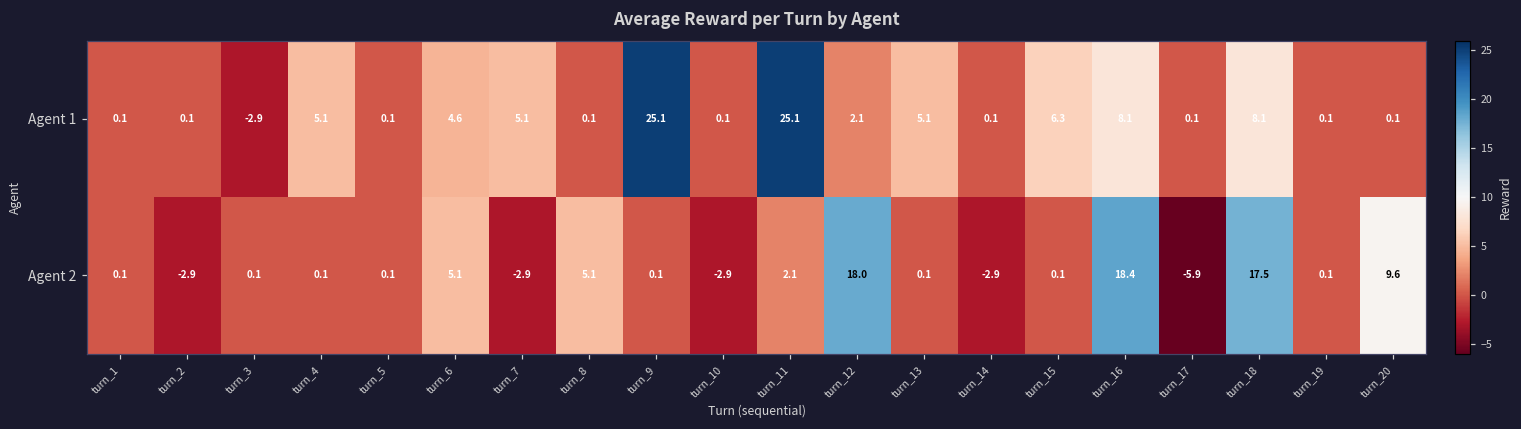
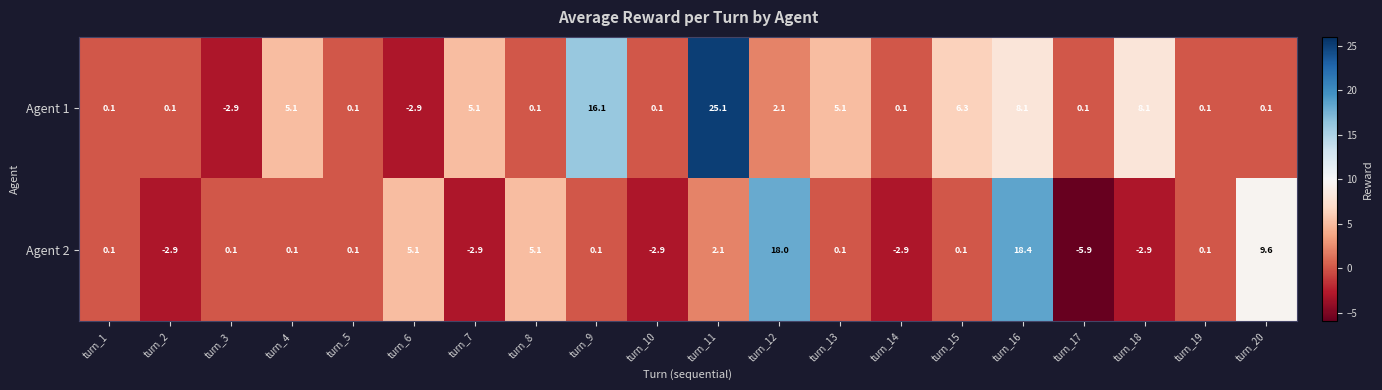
Agent 1, turn_6: 4.6 -> -2.9
Agent 1, turn_9: 25.1 -> 16.1
Agent 2, turn_18: 17.5 -> -2.9
